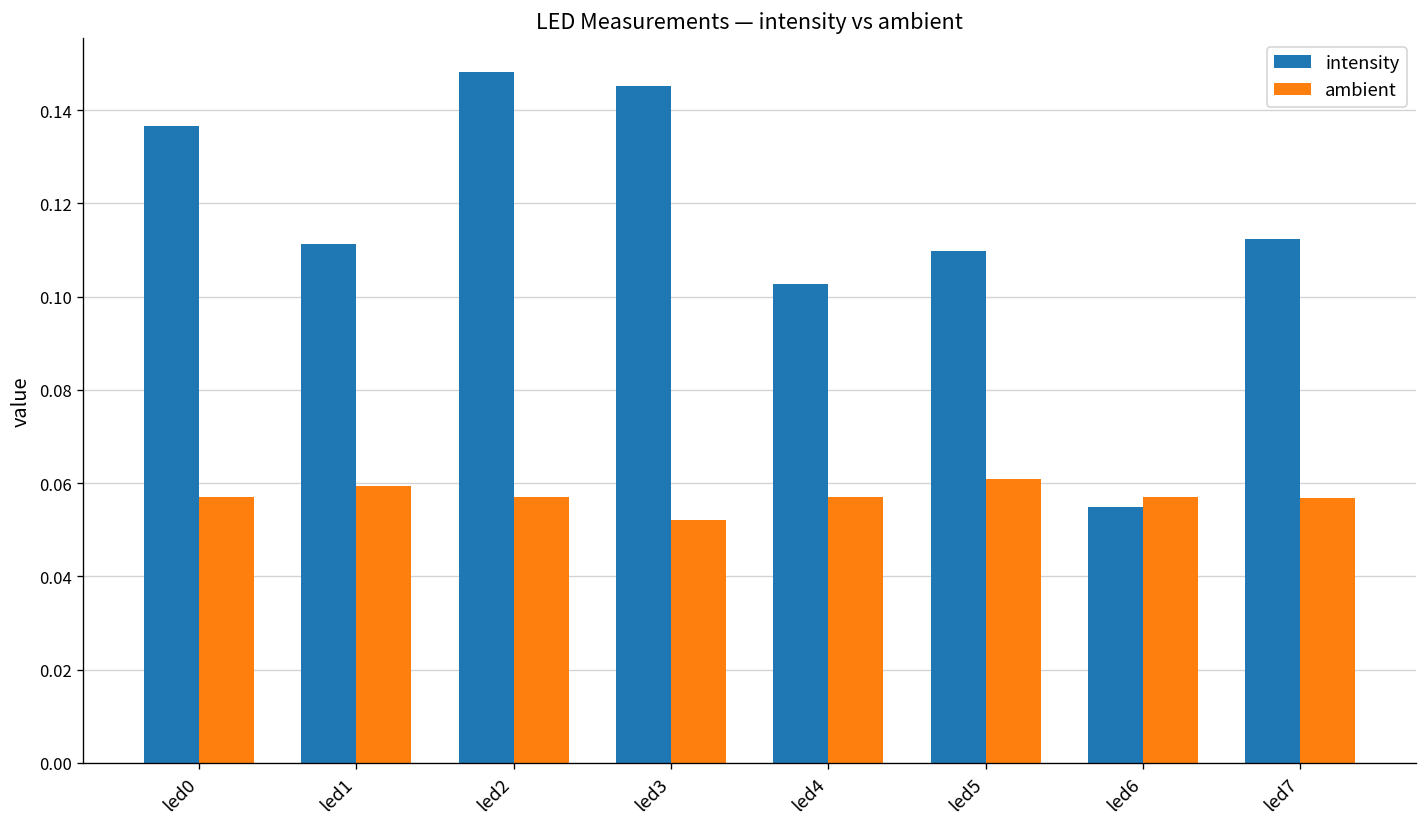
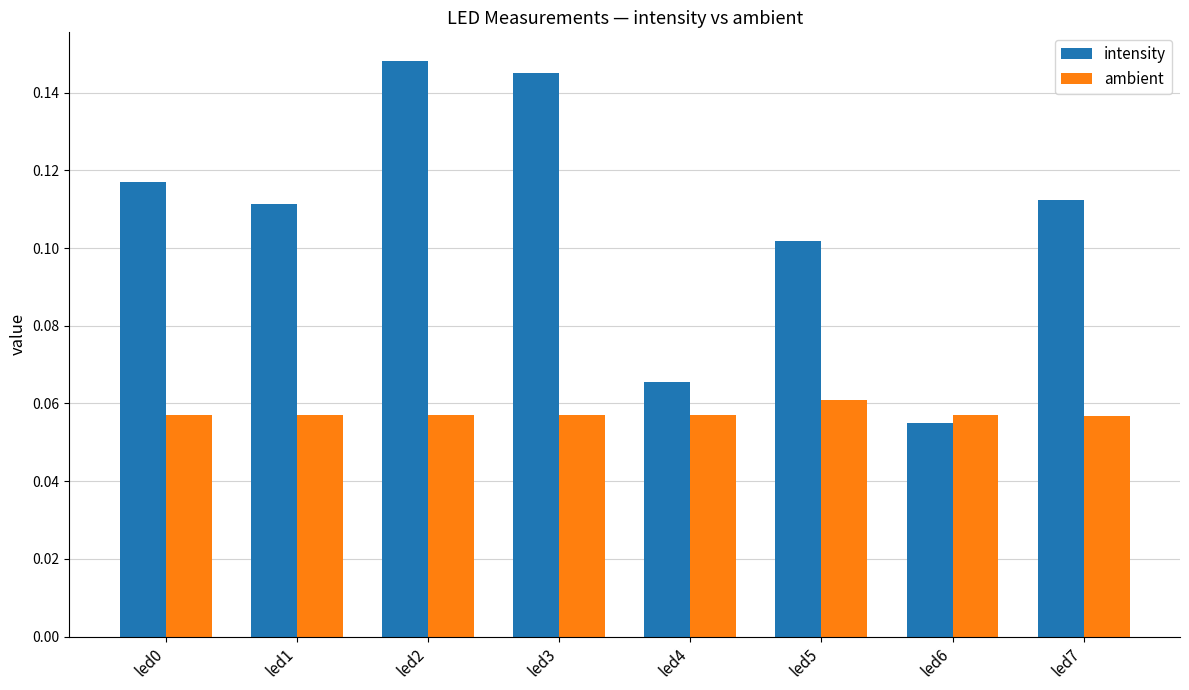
intensity, led0: 0.137 -> 0.117
ambient, led1: 0.059 -> 0.057
ambient, led3: 0.052 -> 0.057
intensity, led4: 0.103 -> 0.066
intensity, led5: 0.110 -> 0.102
